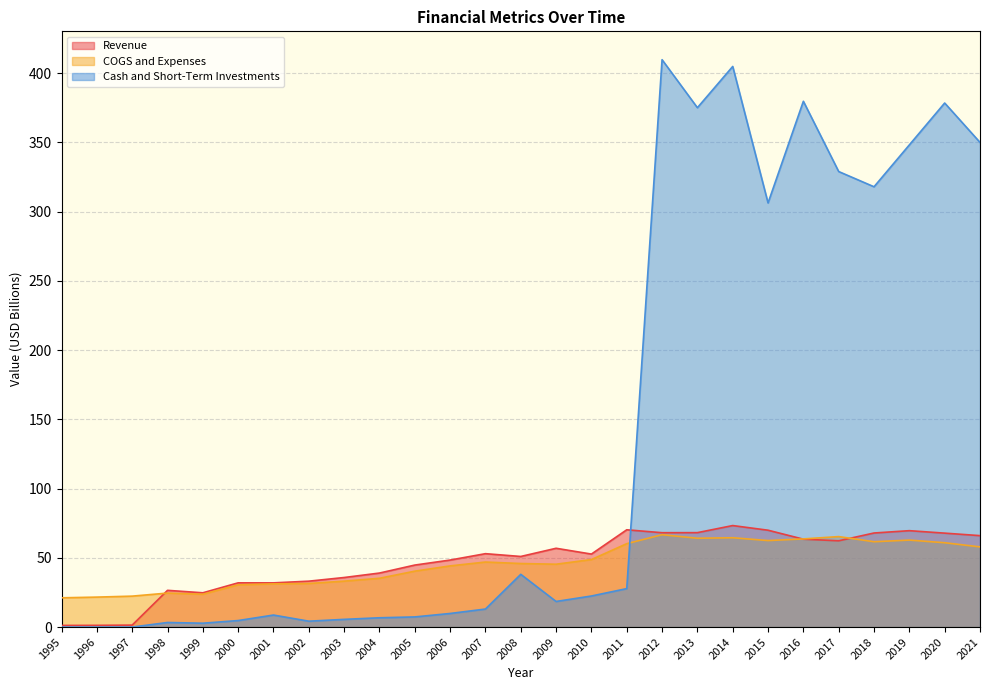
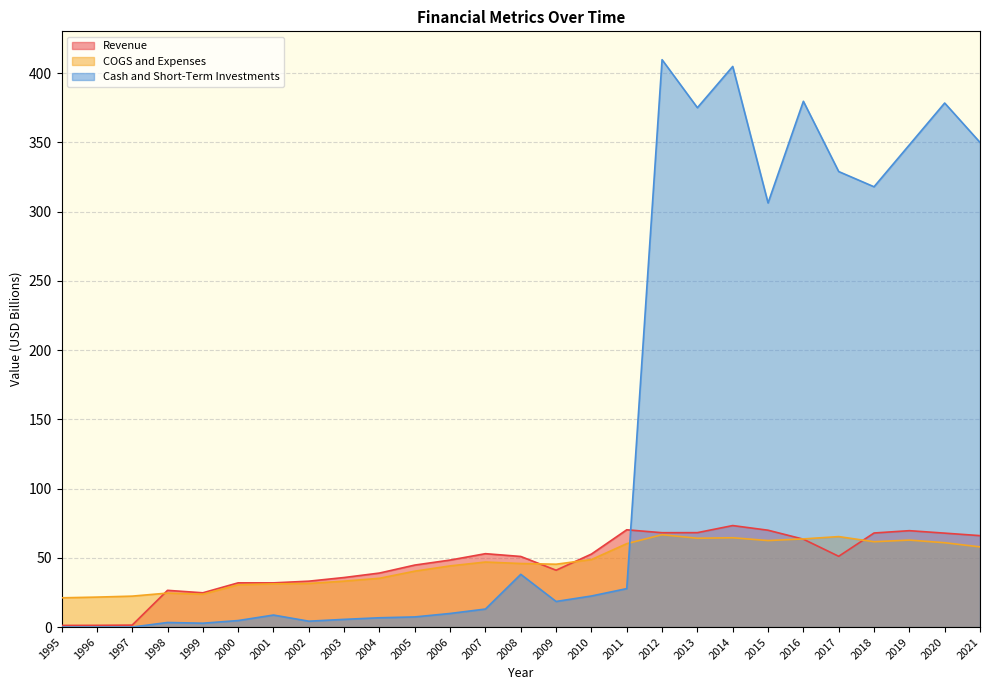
Revenue, 2009: 57 -> 41
Revenue, 2017: 62 -> 51
